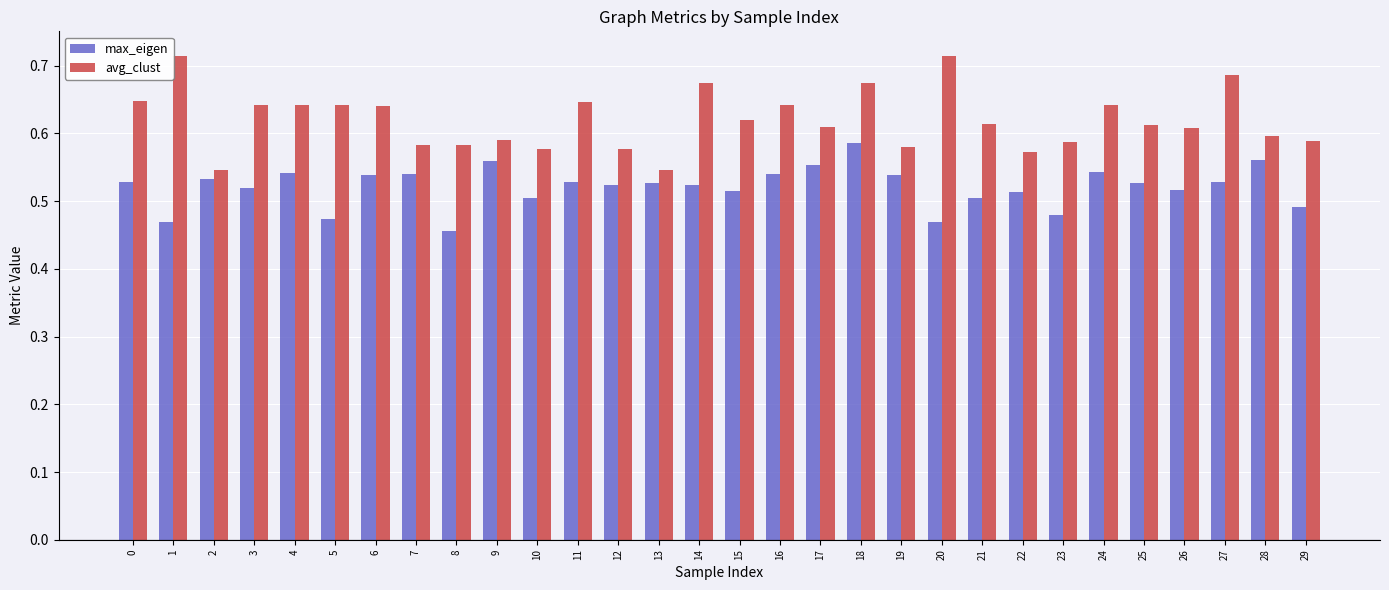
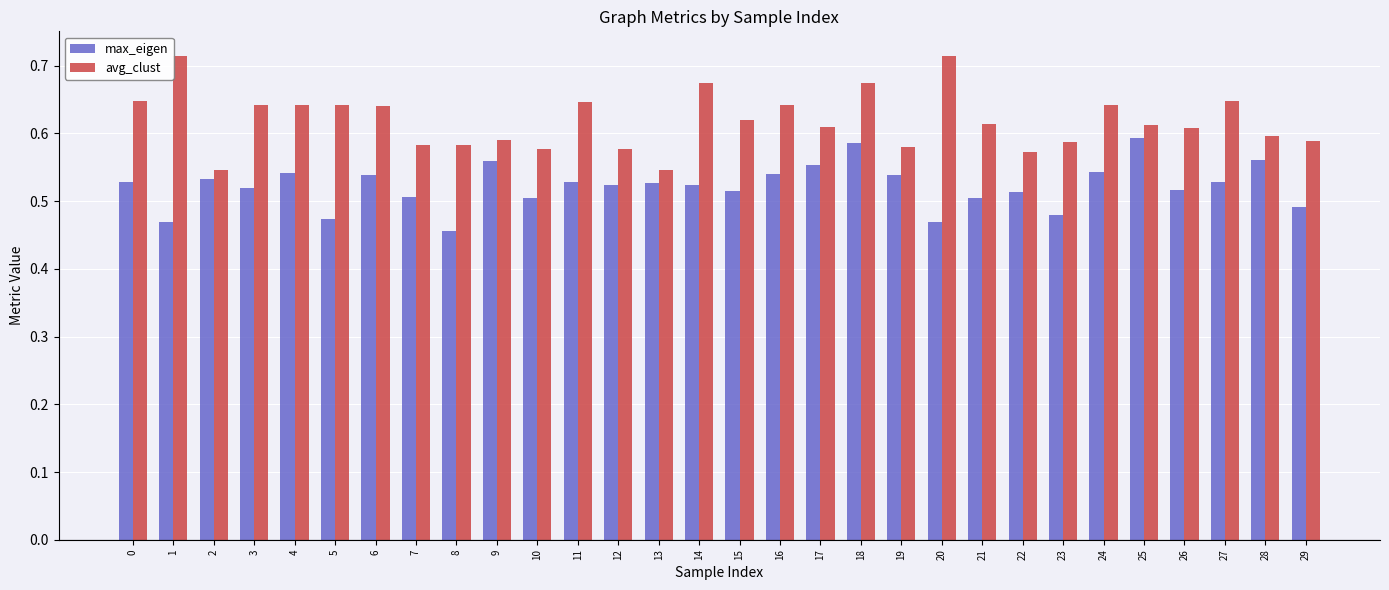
max_eigen, 7: 0.54 -> 0.51
max_eigen, 25: 0.53 -> 0.59
avg_clust, 27: 0.69 -> 0.65
